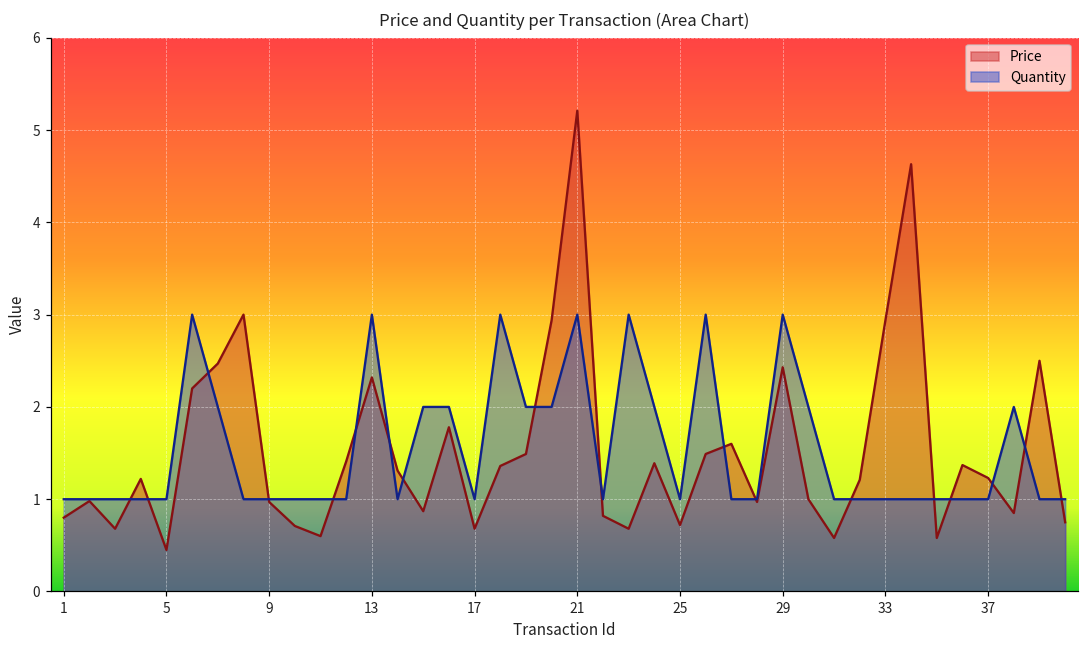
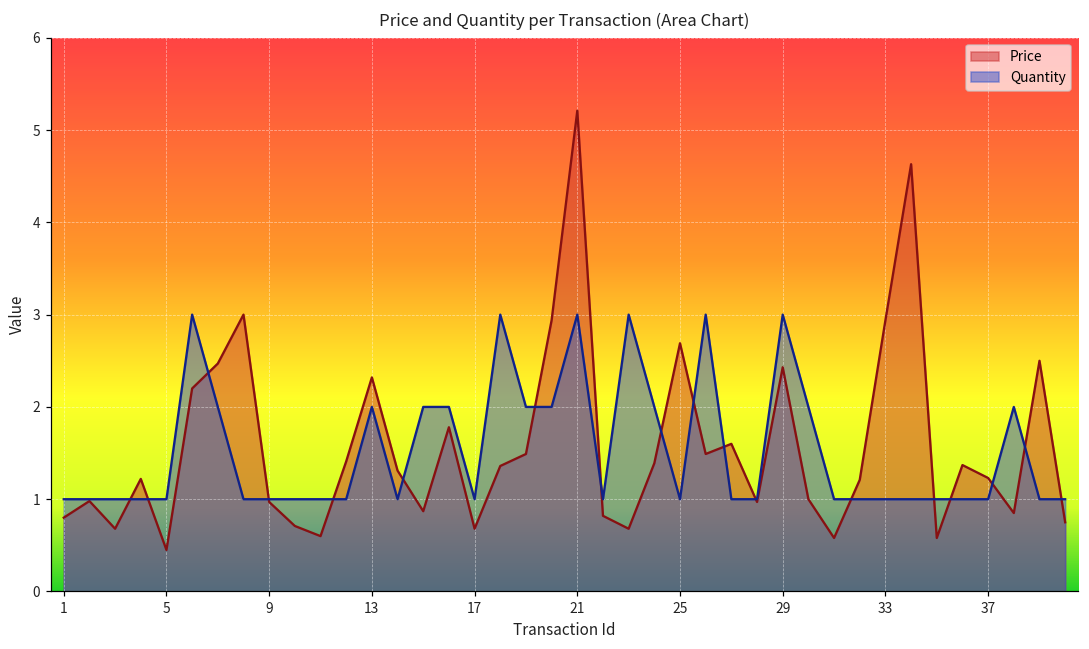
Quantity, 13: 3 -> 2
Price, 25: 0.7 -> 2.7
